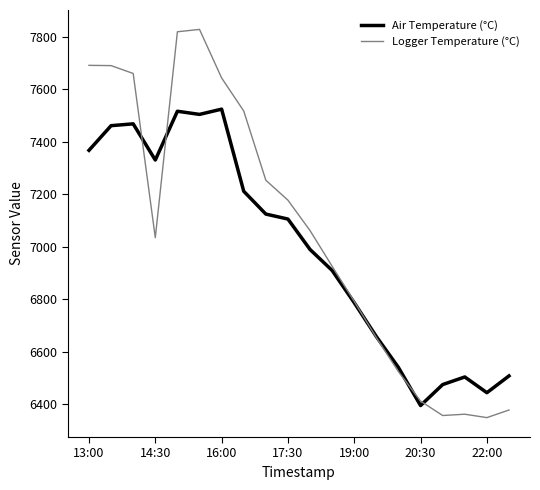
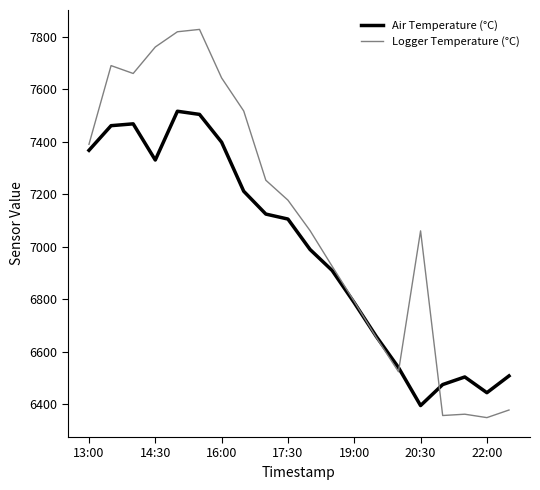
Logger Temperature (°C), 13:00: 7690 -> 7390
Logger Temperature (°C), 14:30: 7030 -> 7760
Air Temperature (°C), 16:00: 7520 -> 7400
Logger Temperature (°C), 20:30: 6410 -> 7060
